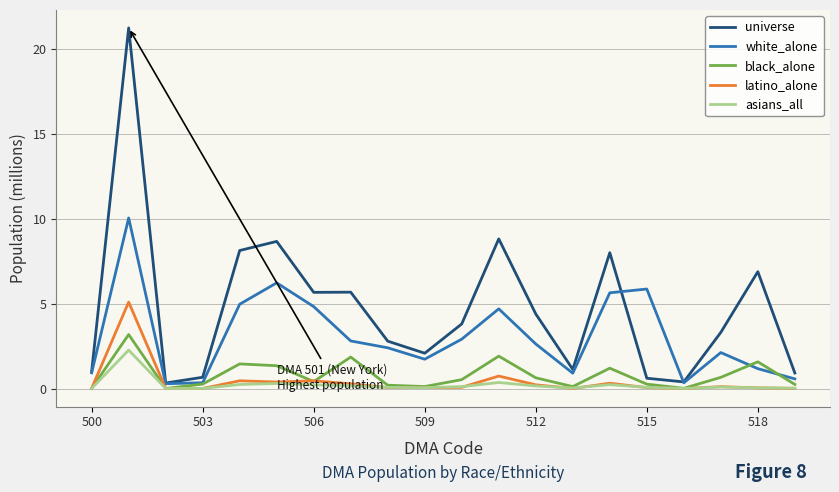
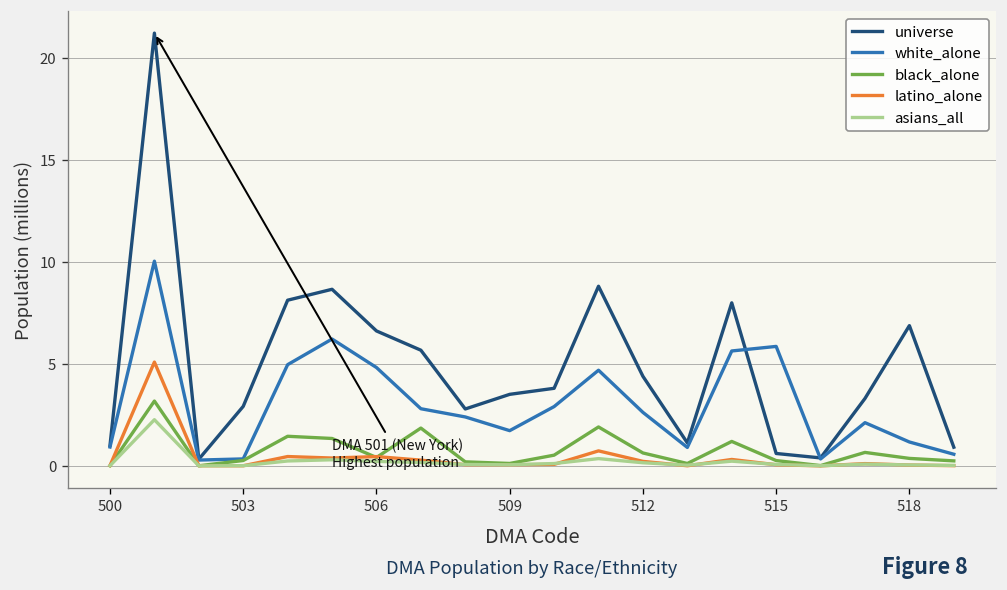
universe, 503: 0.7 -> 2.9
universe, 506: 5.7 -> 6.6
universe, 509: 2.1 -> 3.5
black_alone, 518: 1.6 -> 0.4
